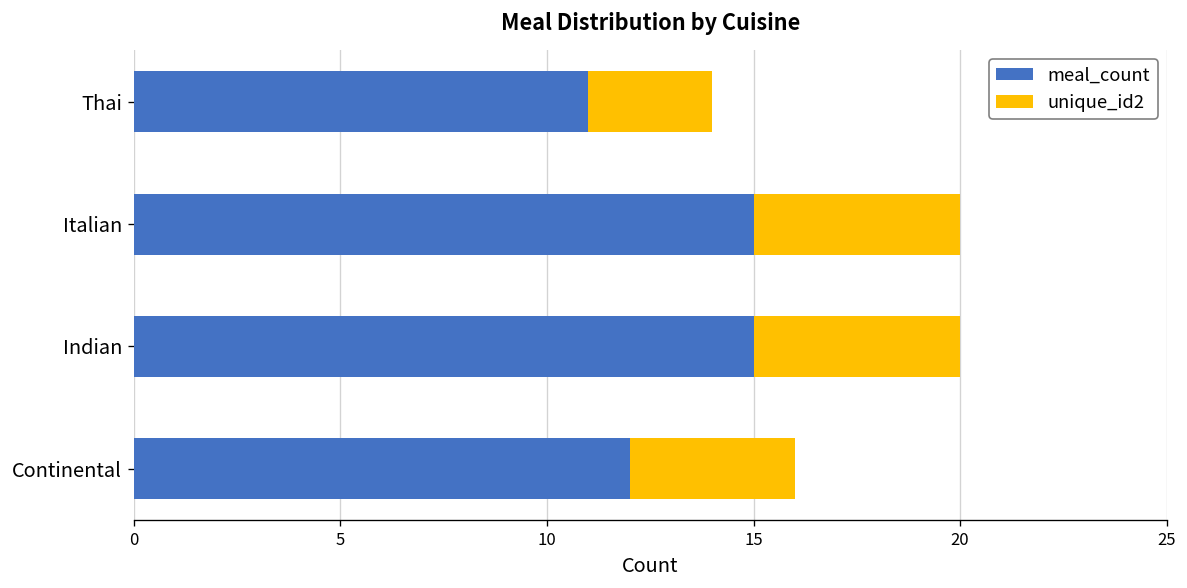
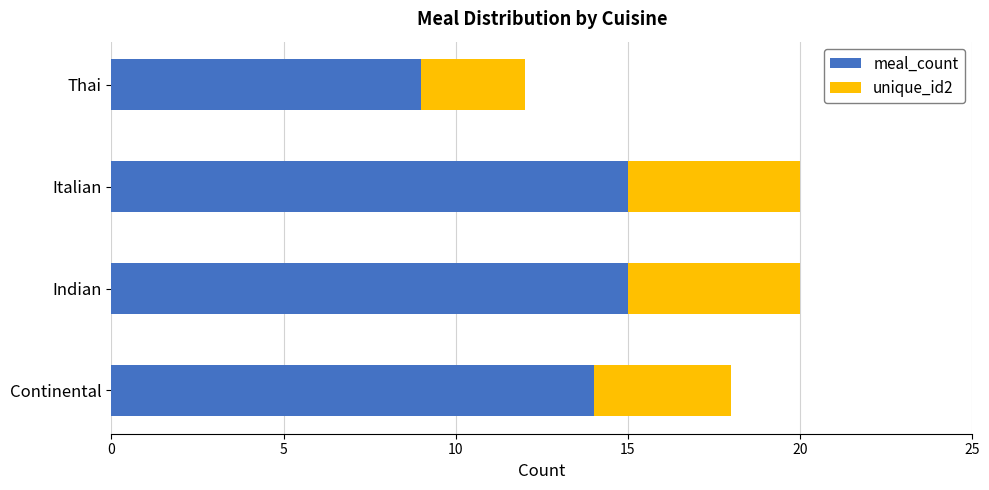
meal_count, Thai: 11 -> 9
meal_count, Continental: 12 -> 14
